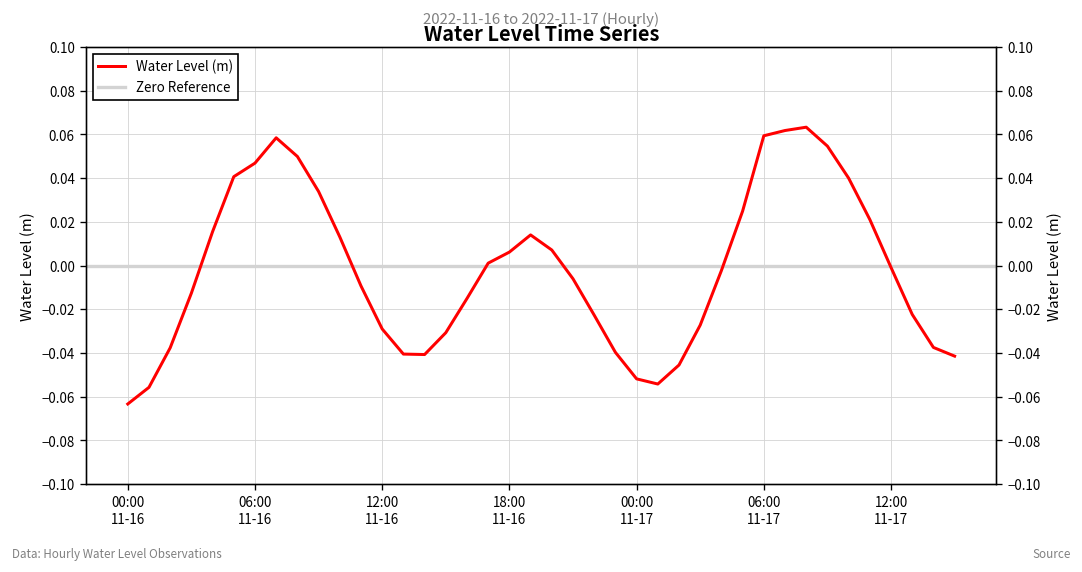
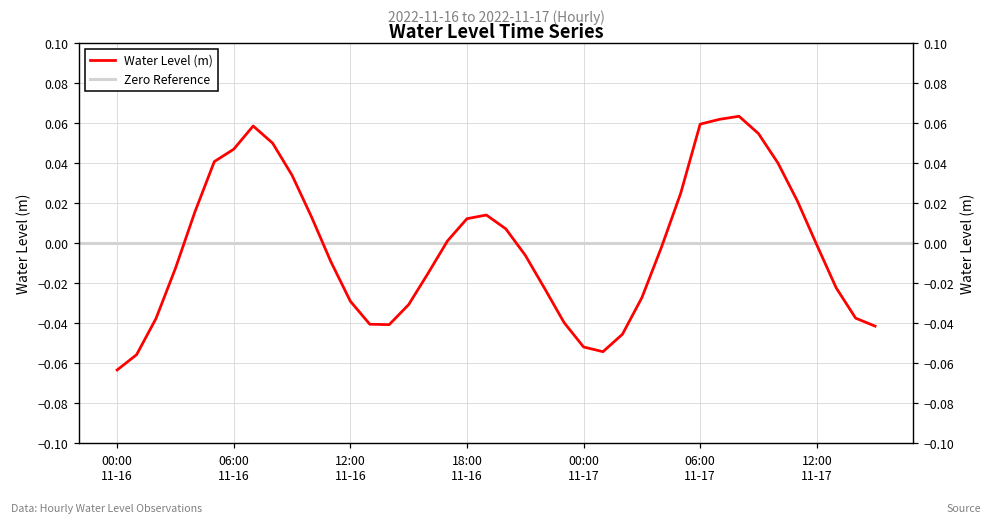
18:00 11-16: 0.006 -> 0.012
